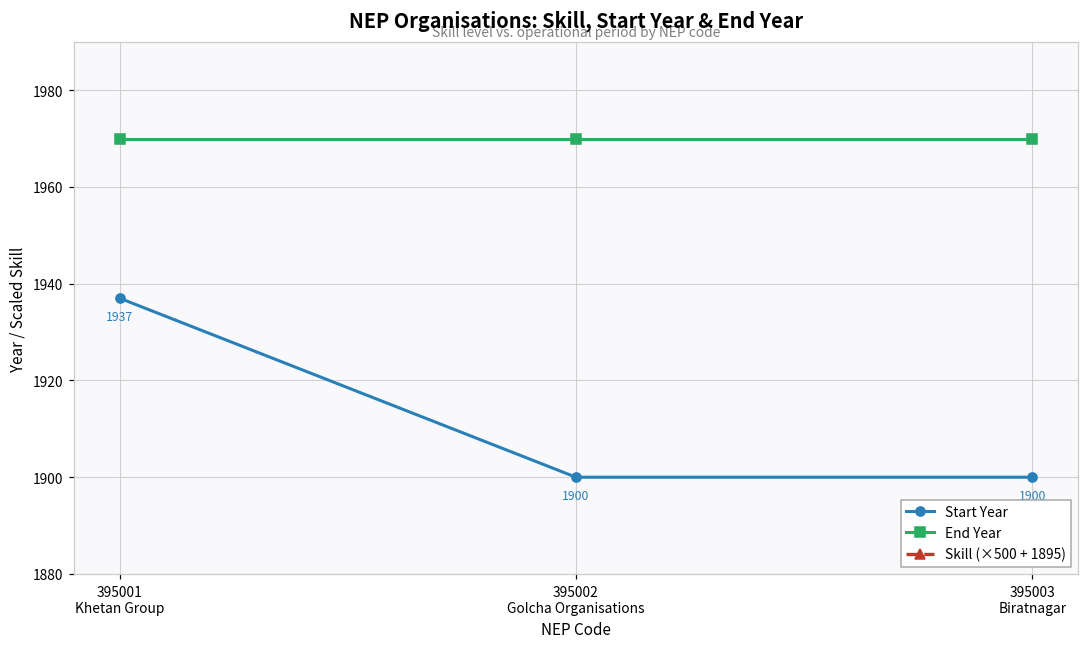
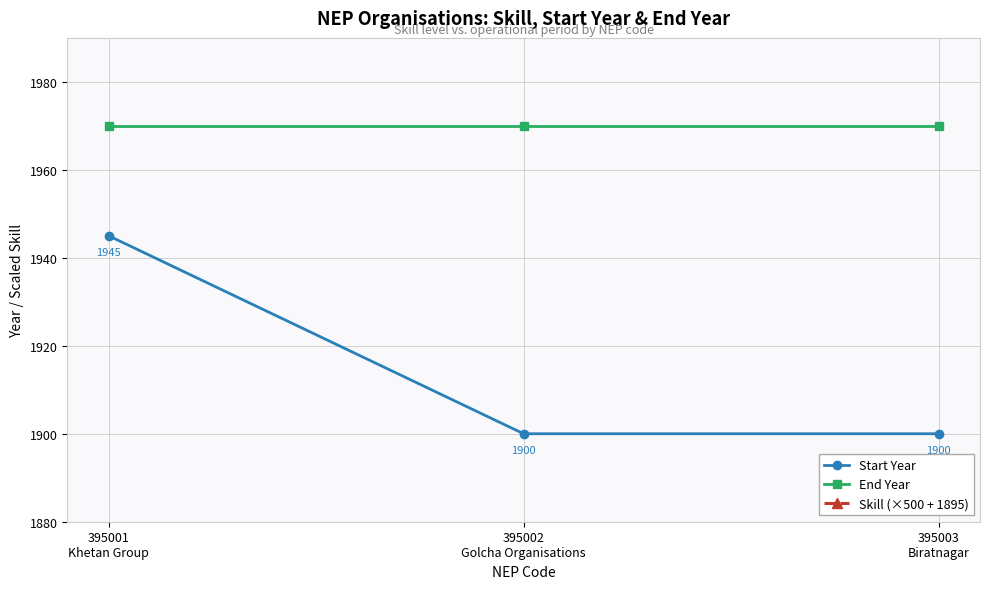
Start Year, 395001 Khetan Group: 1937 -> 1945
